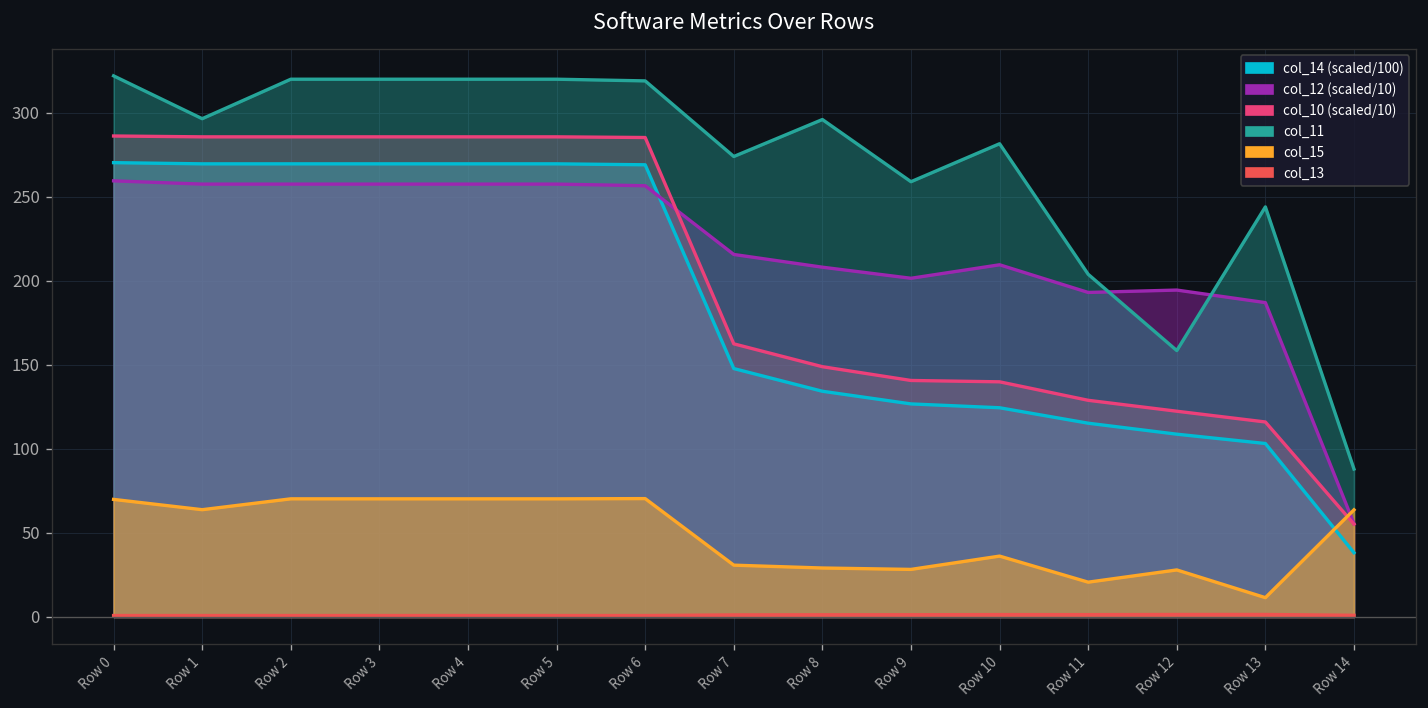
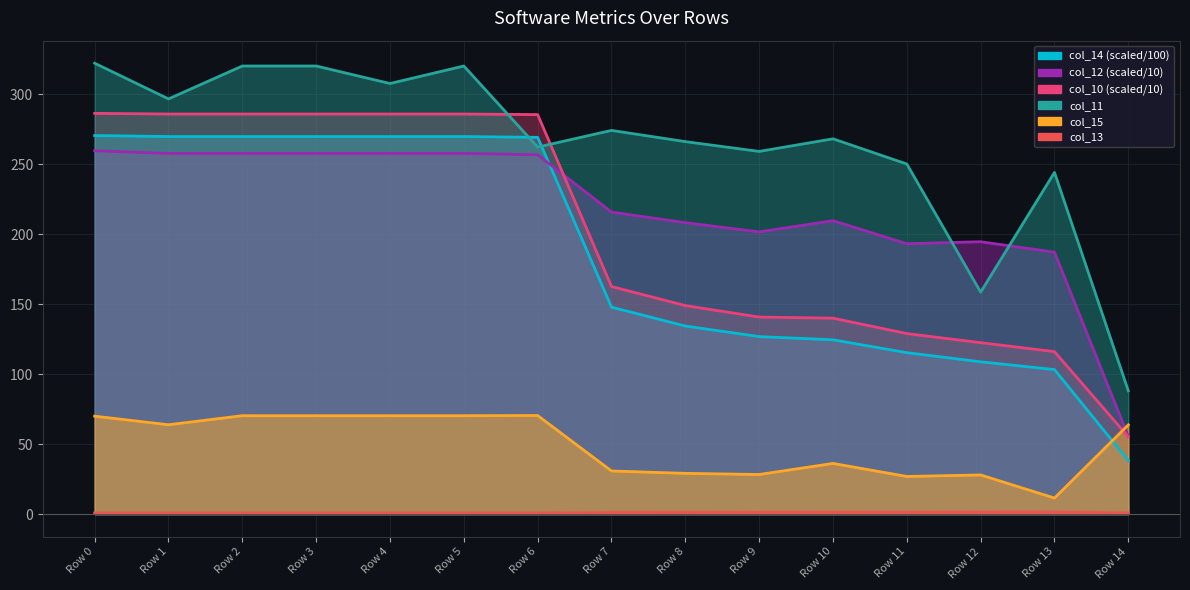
col_11, Row 4: 320 -> 308
col_11, Row 6: 319 -> 262
col_11, Row 8: 296 -> 266
col_11, Row 10: 282 -> 268
col_11, Row 11: 204 -> 250
col_15, Row 11: 21 -> 27
